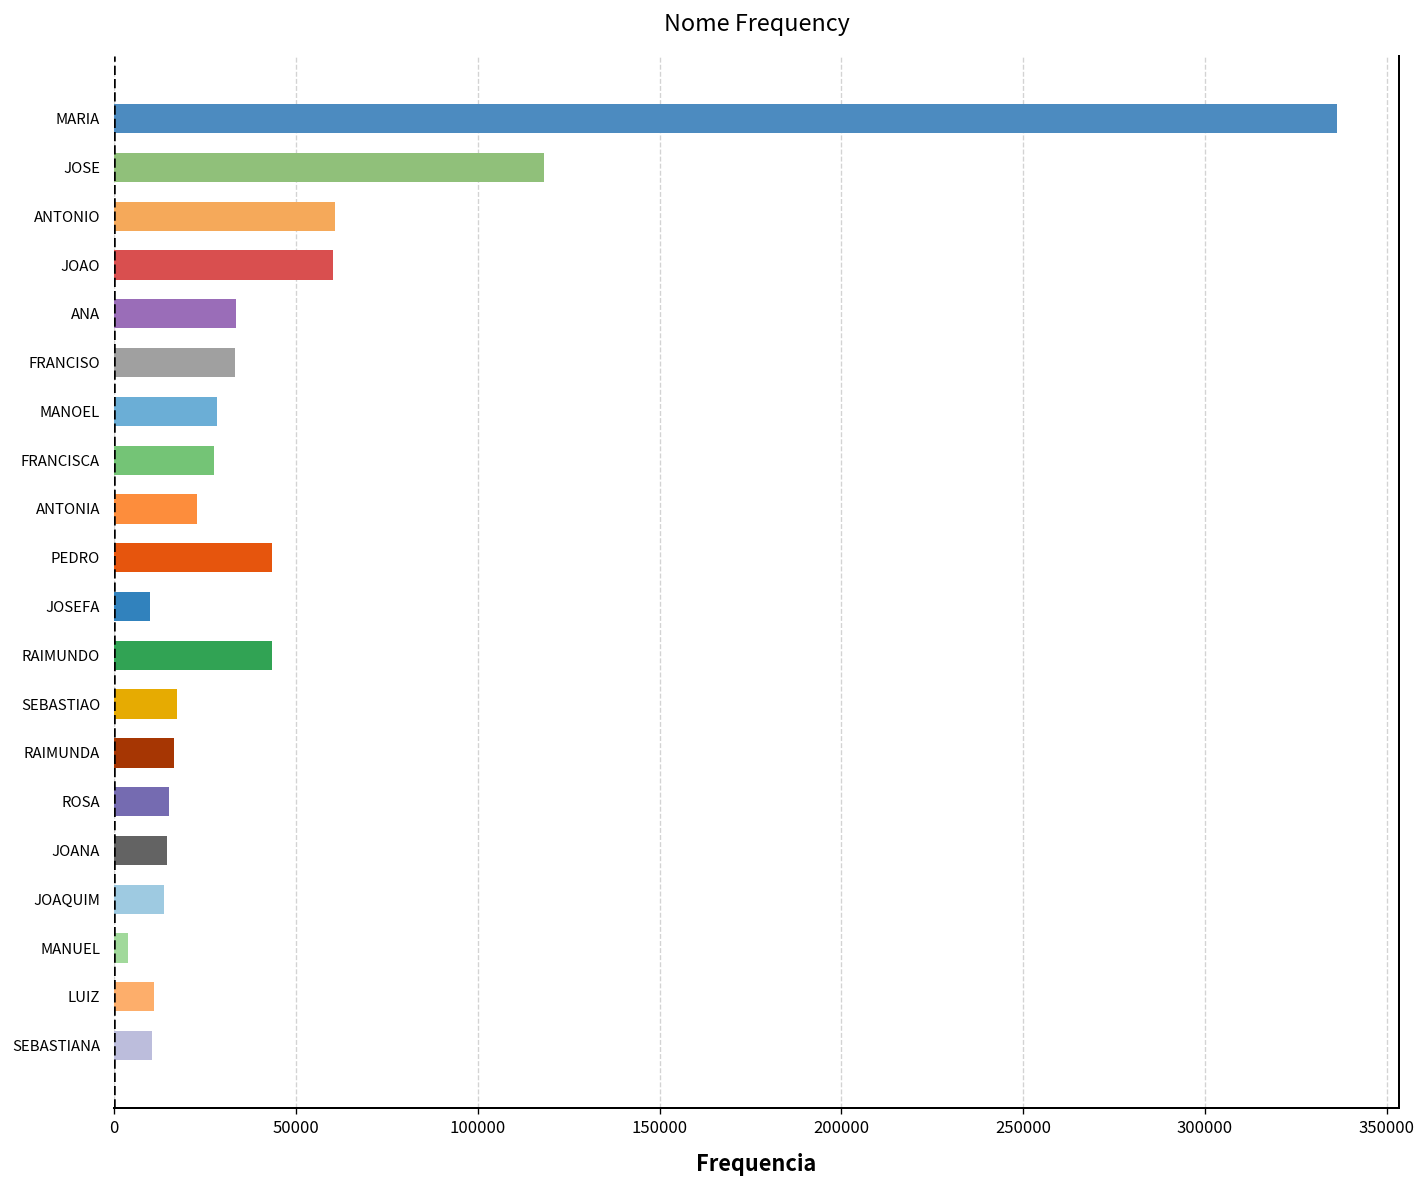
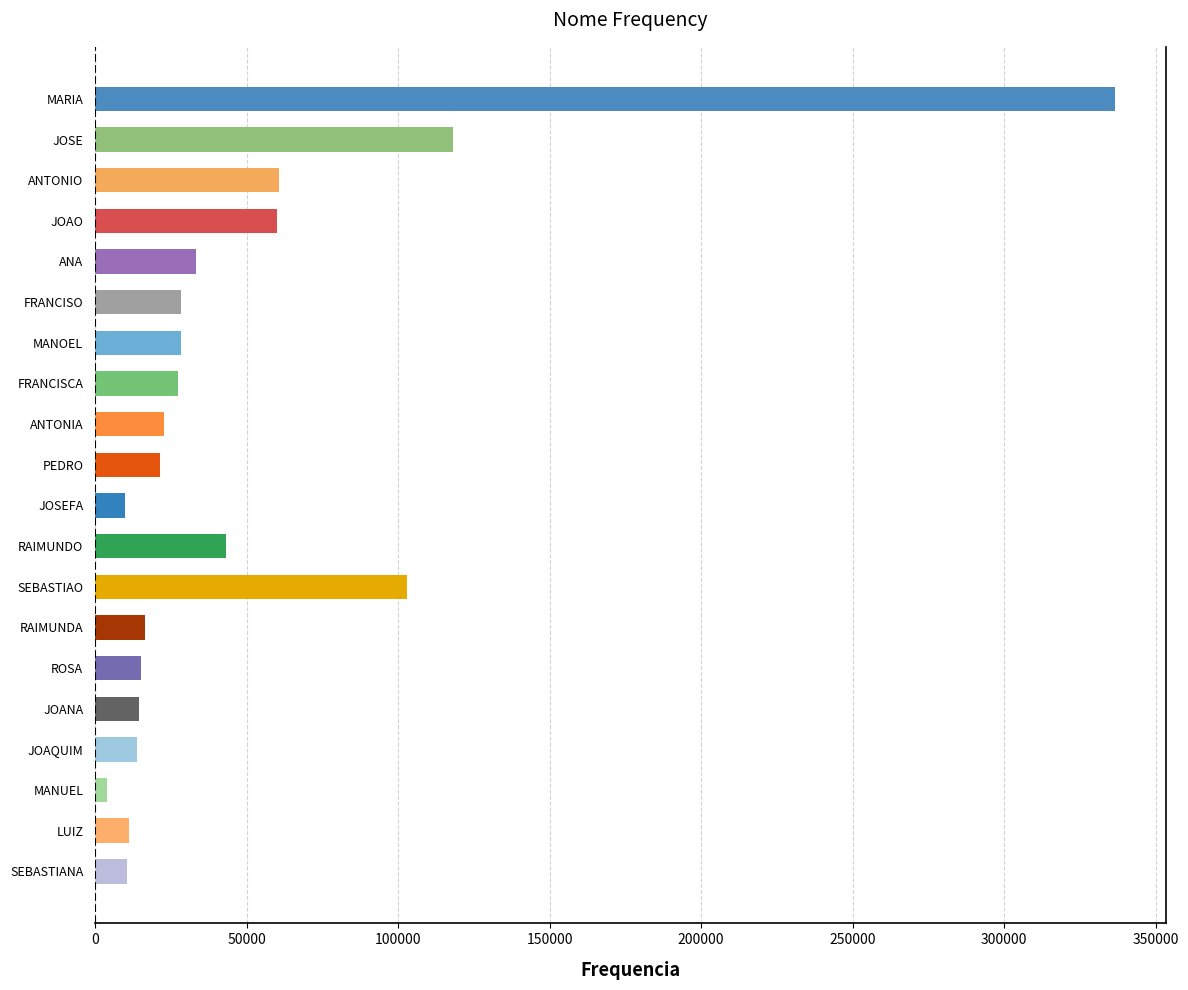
FRANCISO: 33000 -> 28000
PEDRO: 43000 -> 21000
SEBASTIAO: 17000 -> 103000
